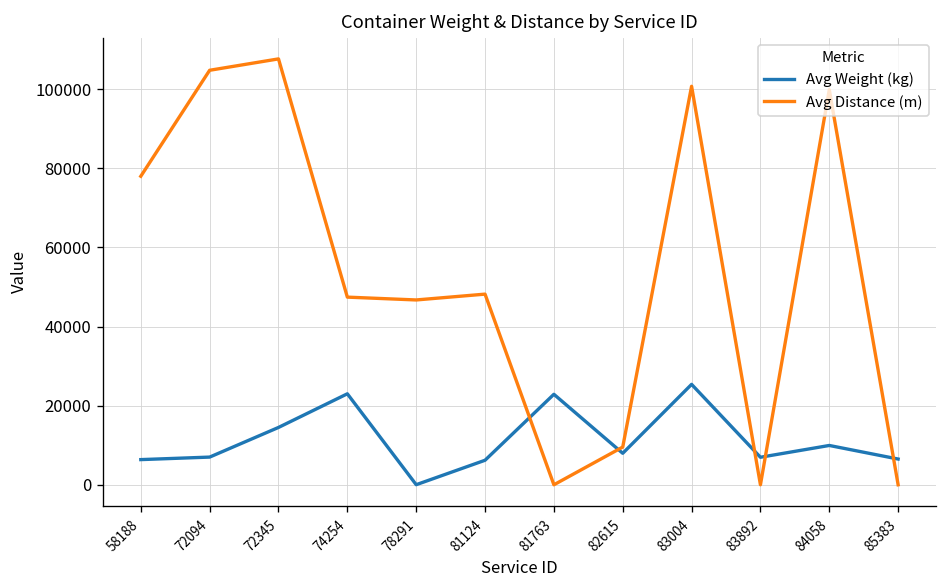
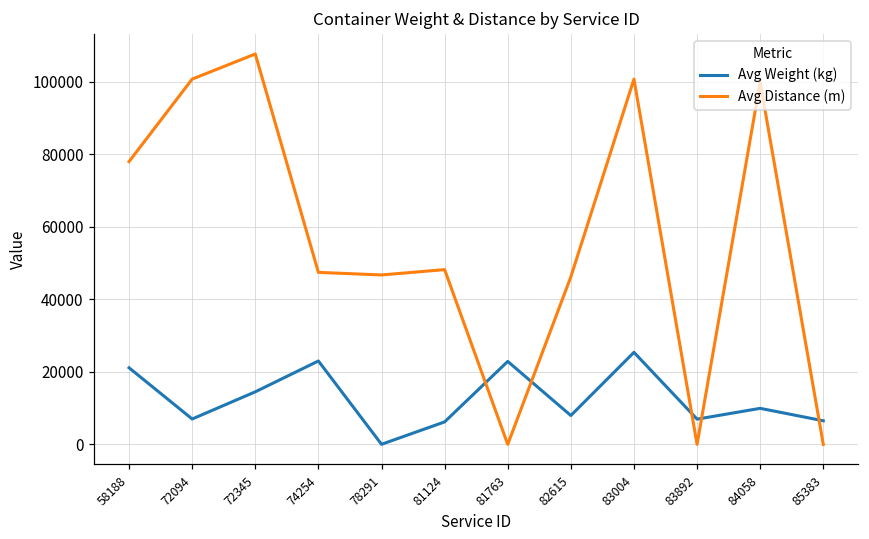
Avg Weight (kg), 58188: 6000 -> 21000
Avg Distance (m), 72094: 105000 -> 101000
Avg Distance (m), 82615: 10000 -> 46000
